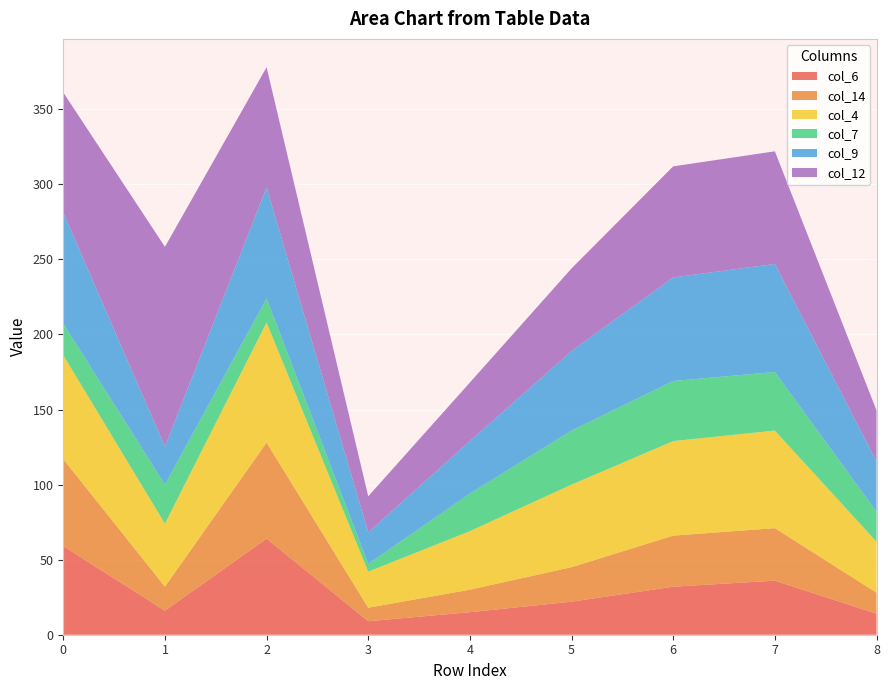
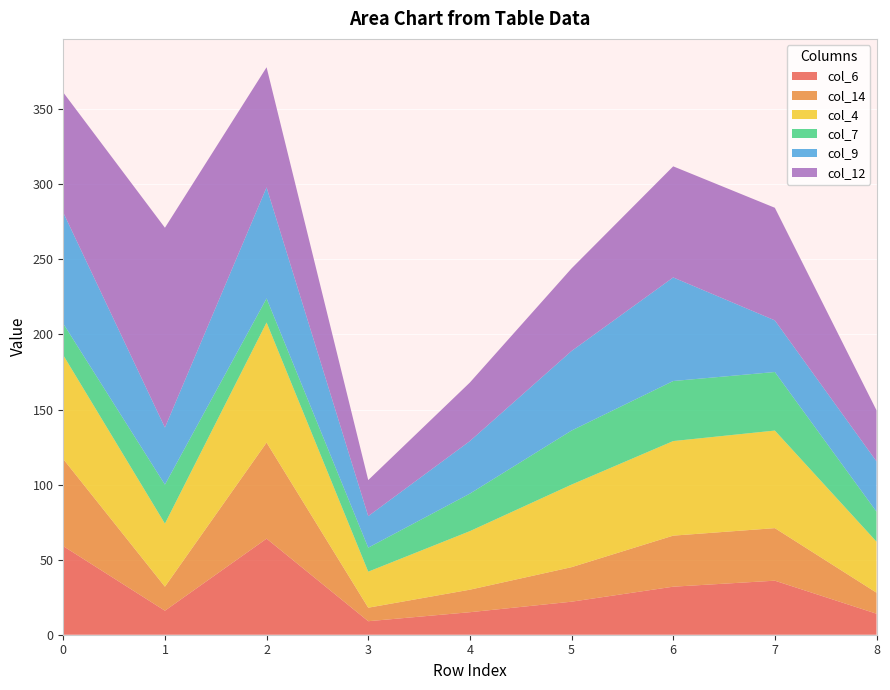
col_9, 1: 25 -> 38
col_7, 3: 5 -> 16
col_9, 7: 72 -> 34
